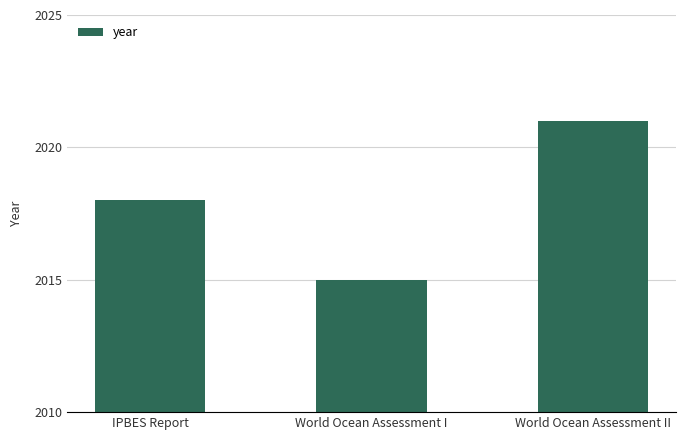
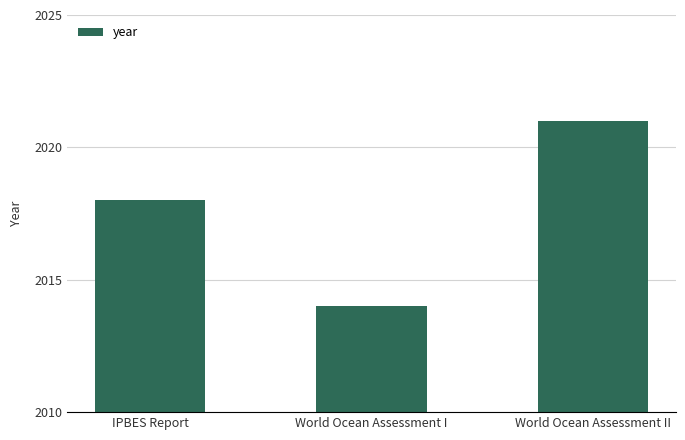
World Ocean Assessment I: 2015 -> 2014
